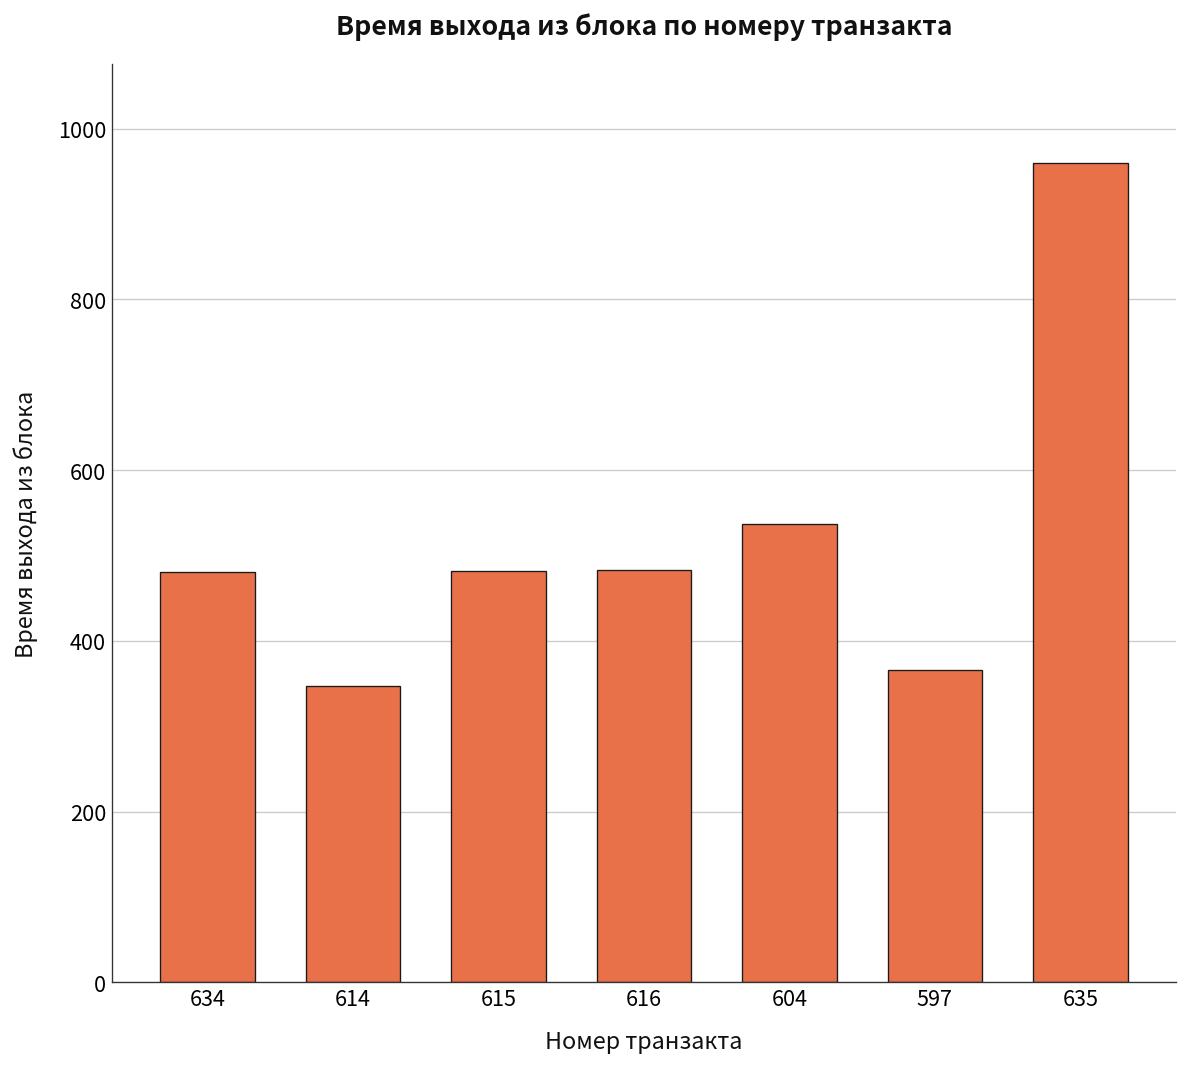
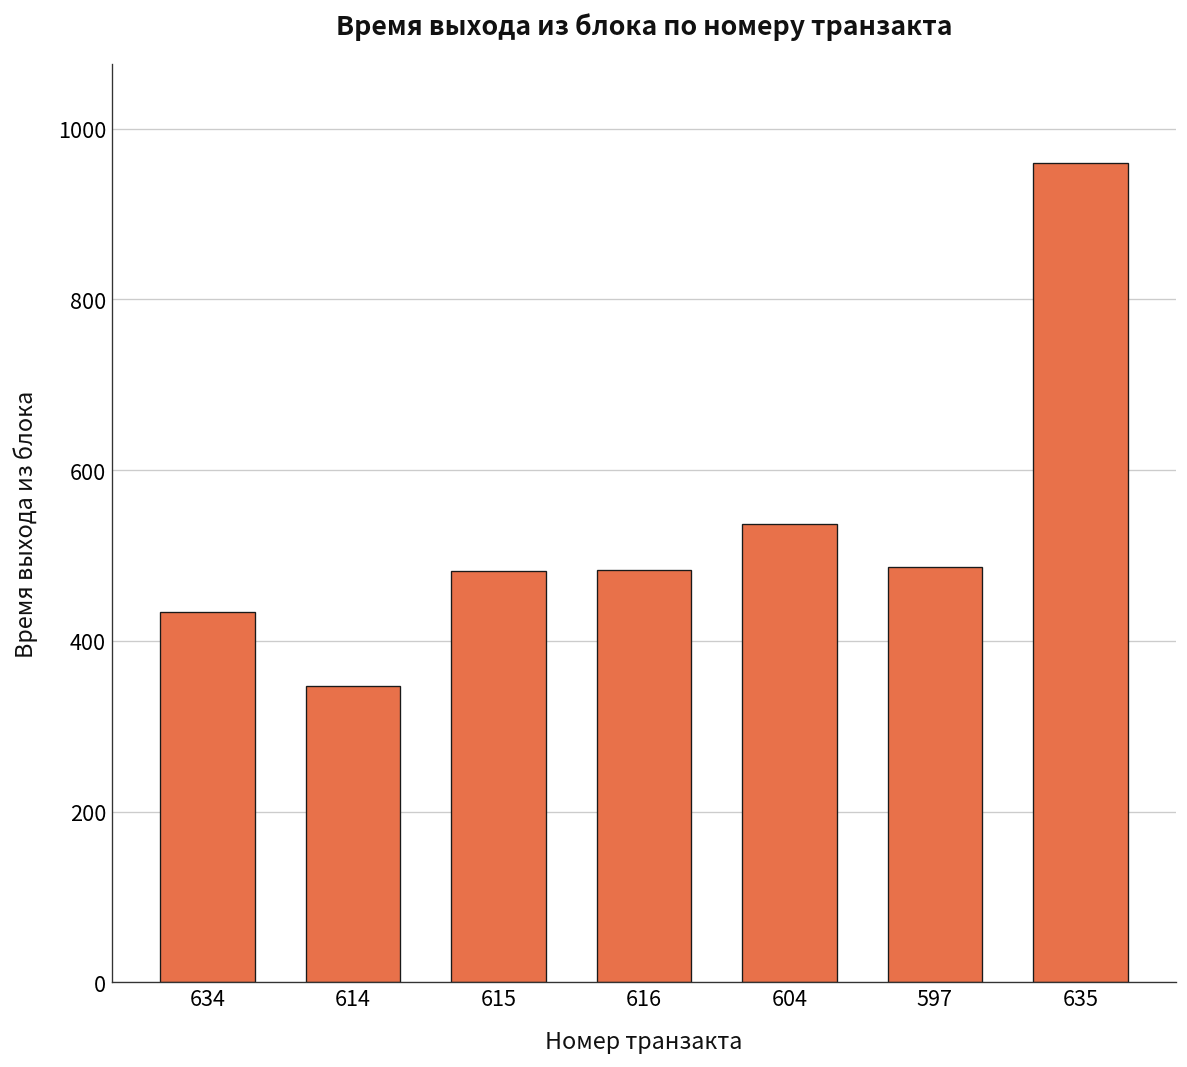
634: 480 -> 430
597: 370 -> 490
